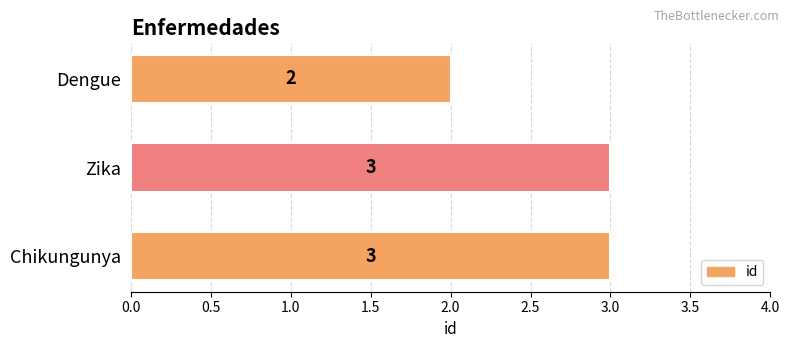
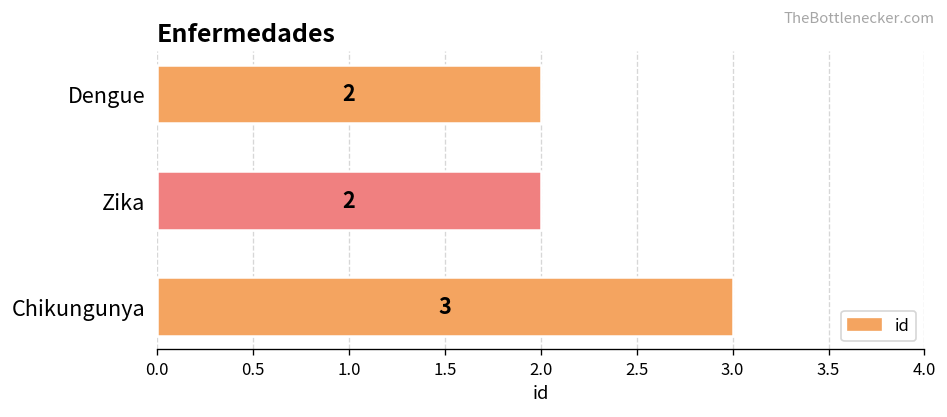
Zika: 3 -> 2
